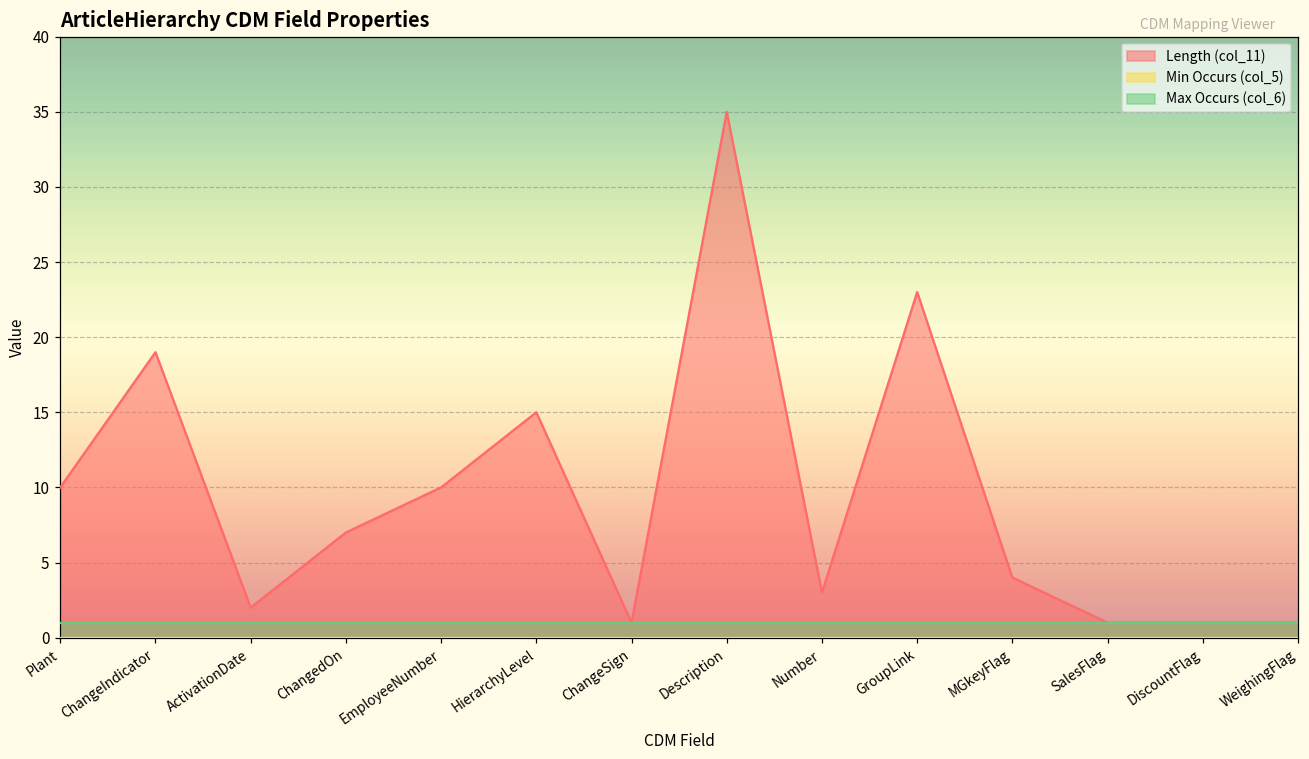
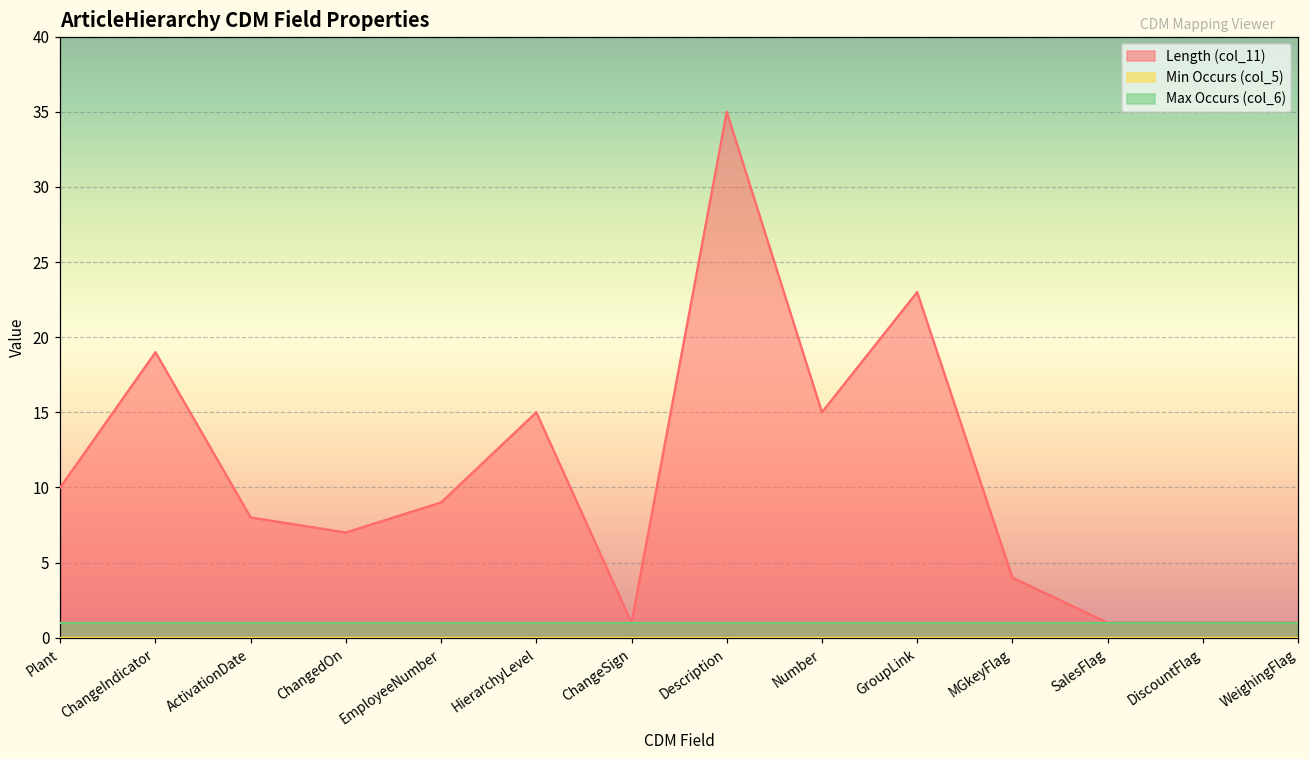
Length (col_11), ActivationDate: 2 -> 8
Length (col_11), EmployeeNumber: 10 -> 9
Length (col_11), Number: 3 -> 15
